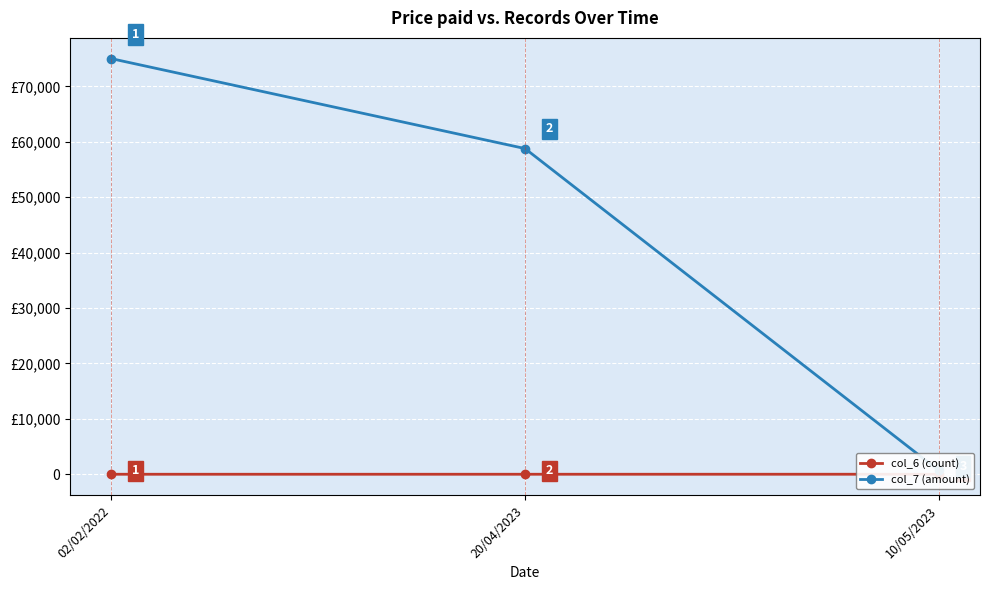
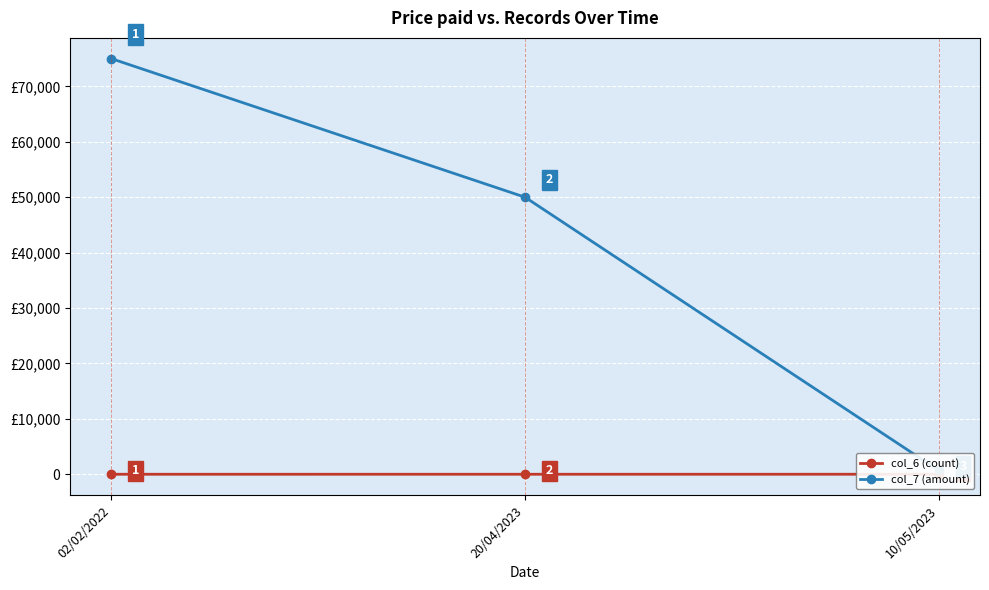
col_7 (amount), 20/04/2023: £59,000 -> £50,000
